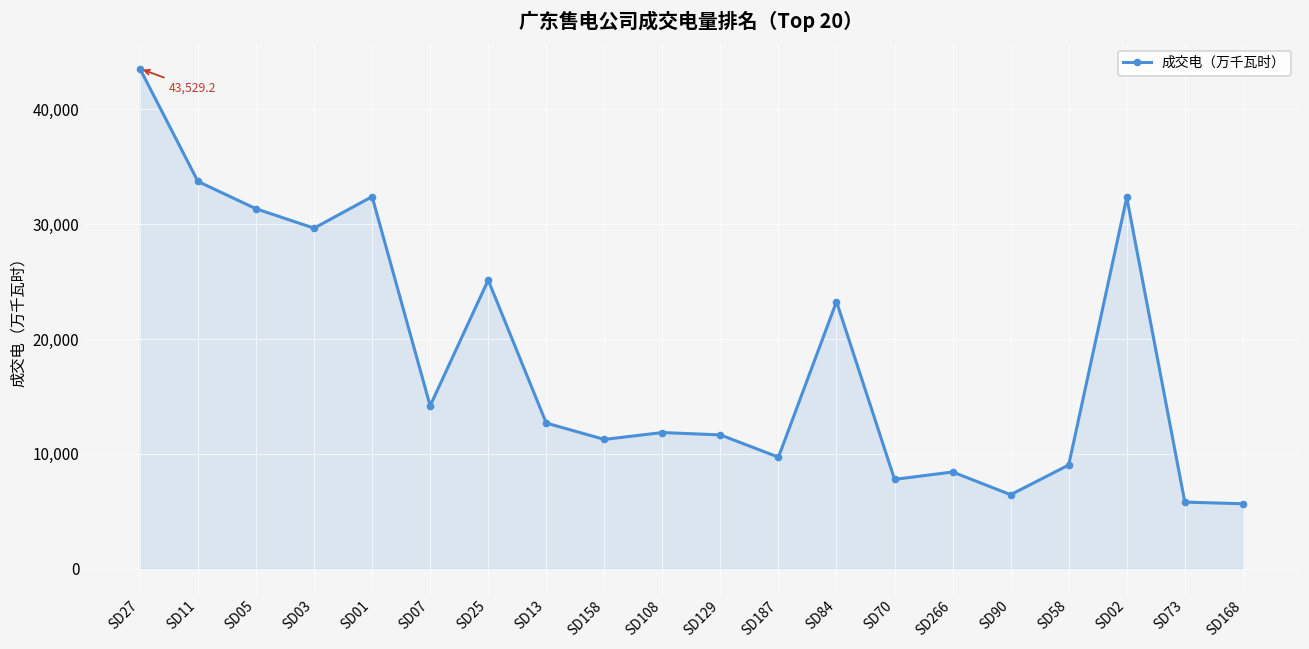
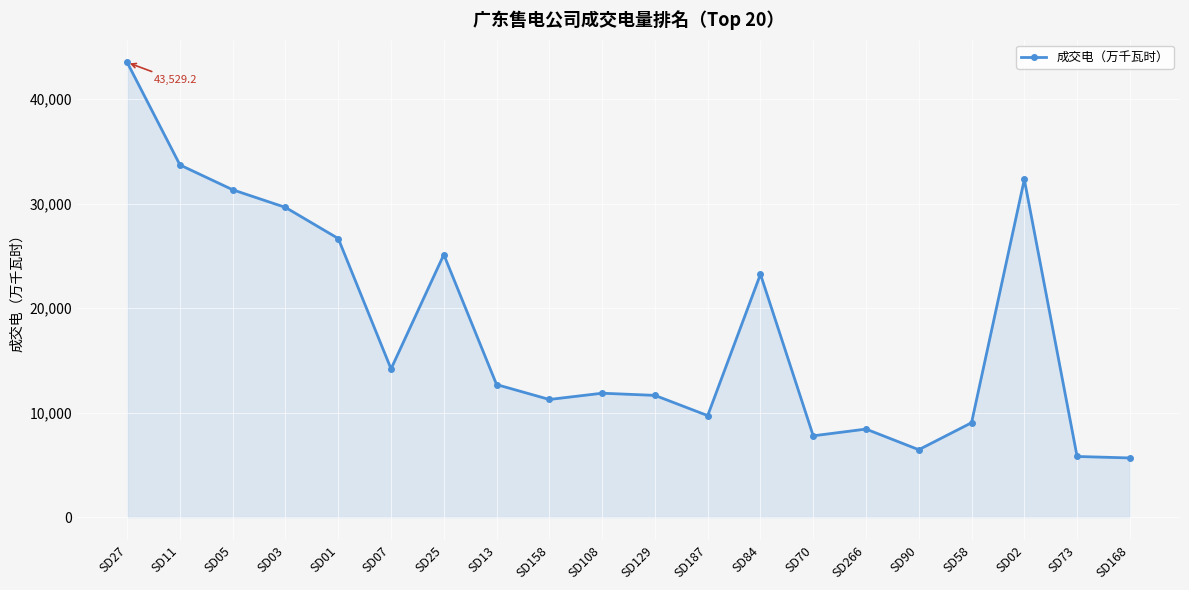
SD01: 32,400 -> 26,700
